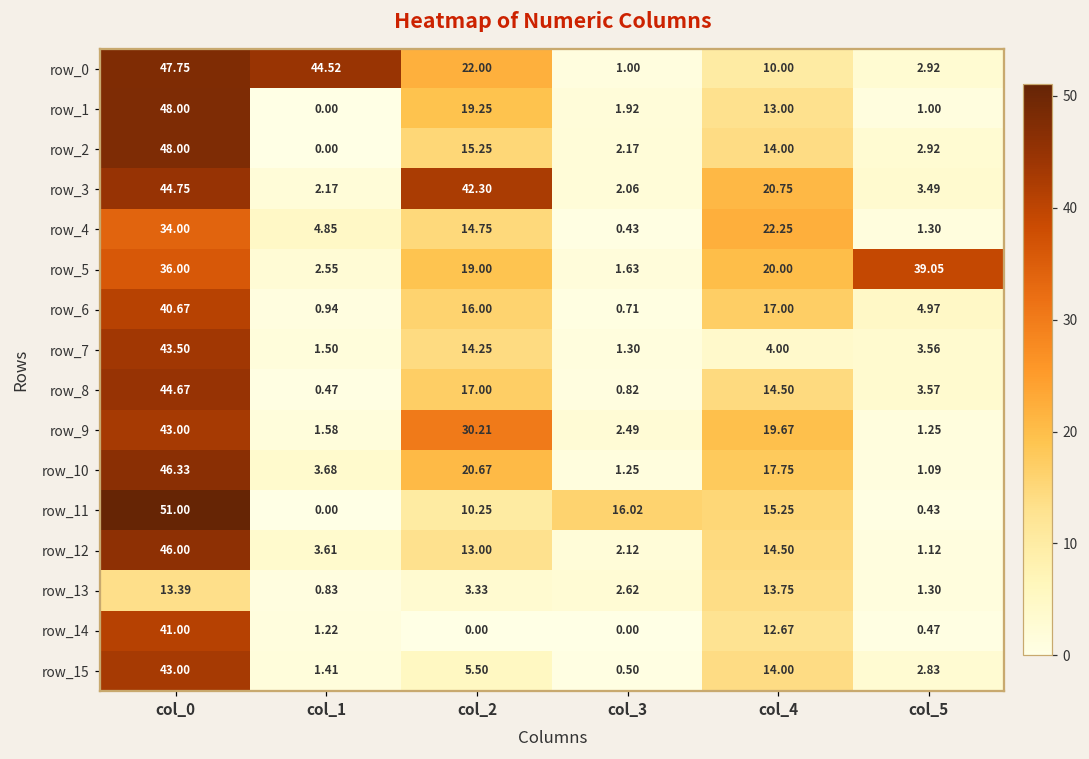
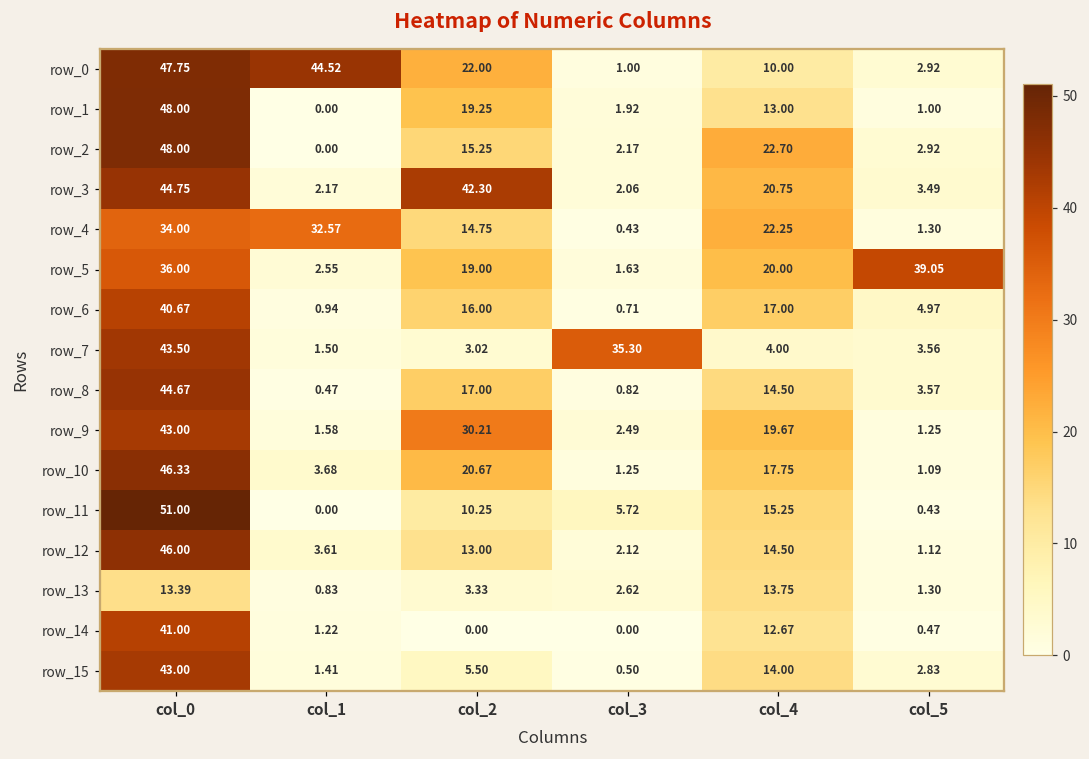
row_2, col_4: 14.00 -> 22.70
row_4, col_1: 4.85 -> 32.57
row_7, col_2: 14.25 -> 3.02
row_7, col_3: 1.30 -> 35.30
row_11, col_3: 16.02 -> 5.72
